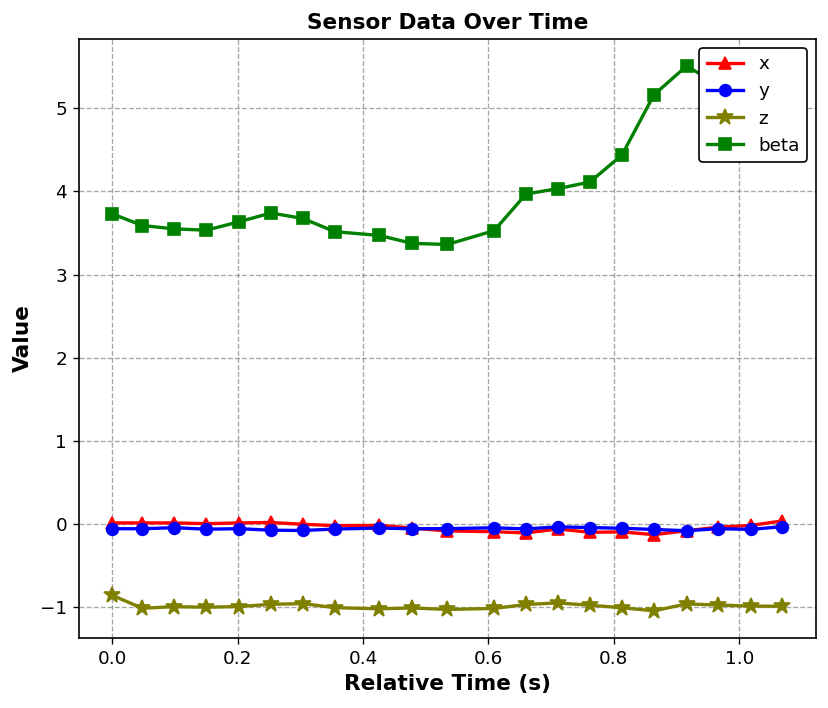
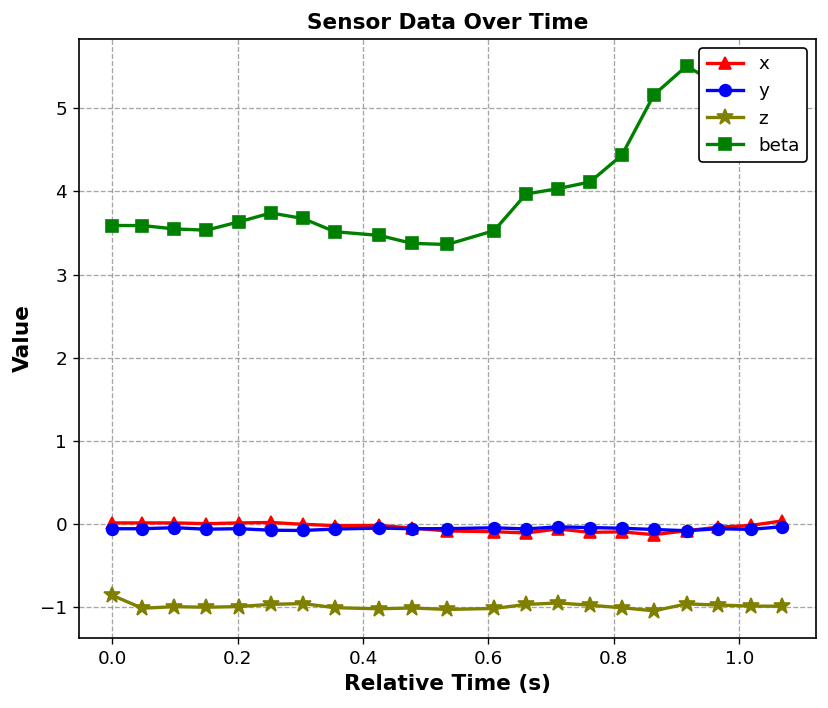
beta, 0.0: 3.7 -> 3.6
